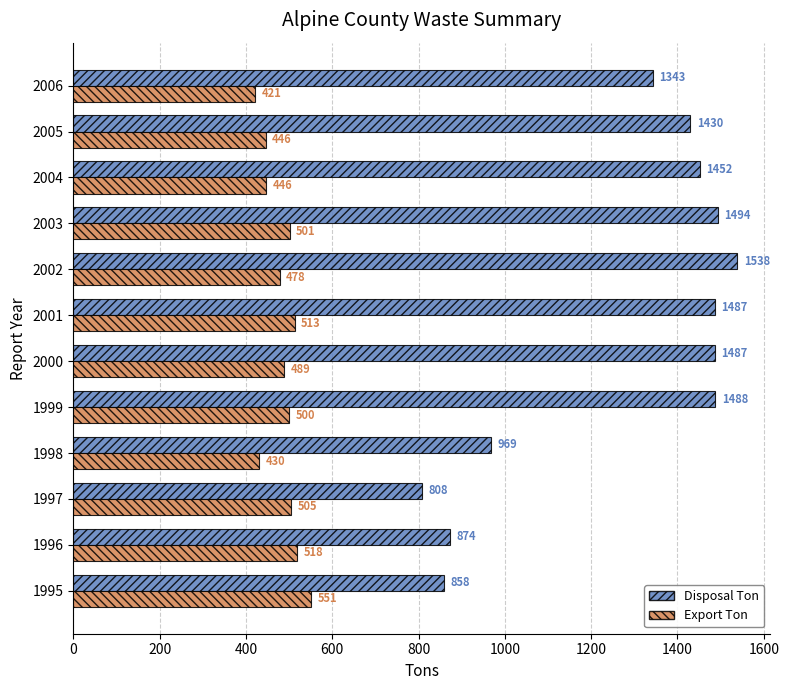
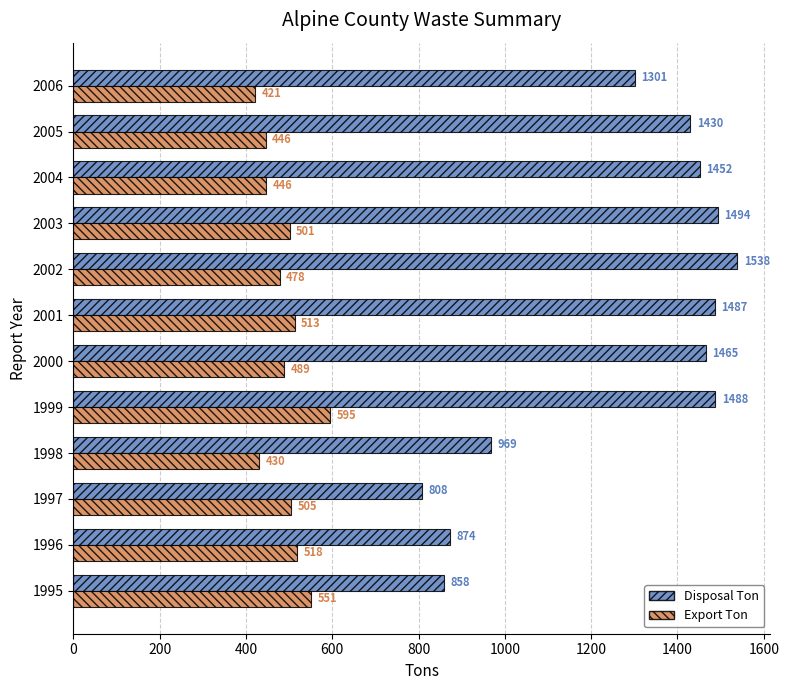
Disposal Ton, 2006: 1343 -> 1301
Disposal Ton, 2000: 1487 -> 1465
Export Ton, 1999: 500 -> 595
